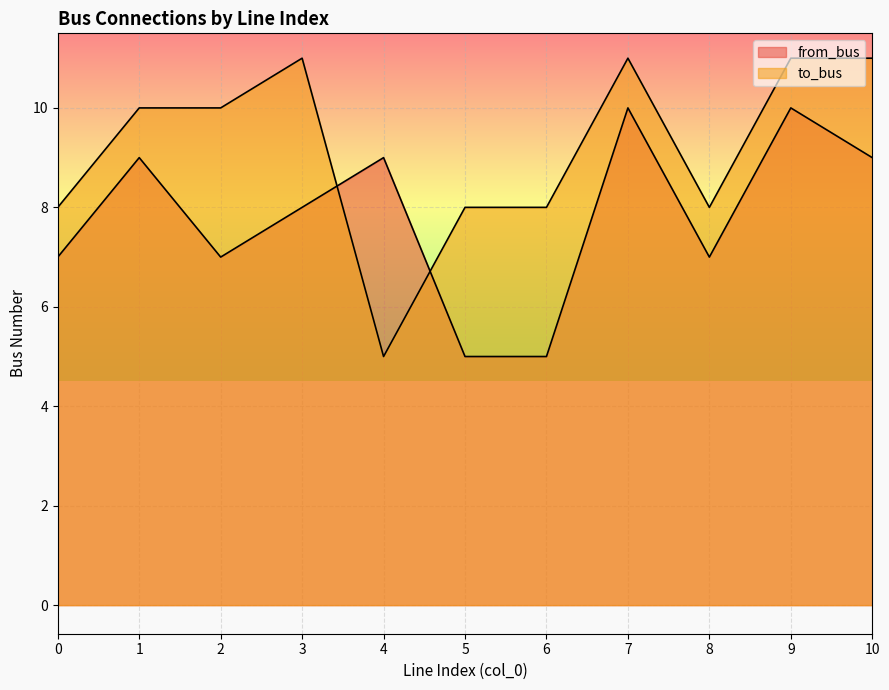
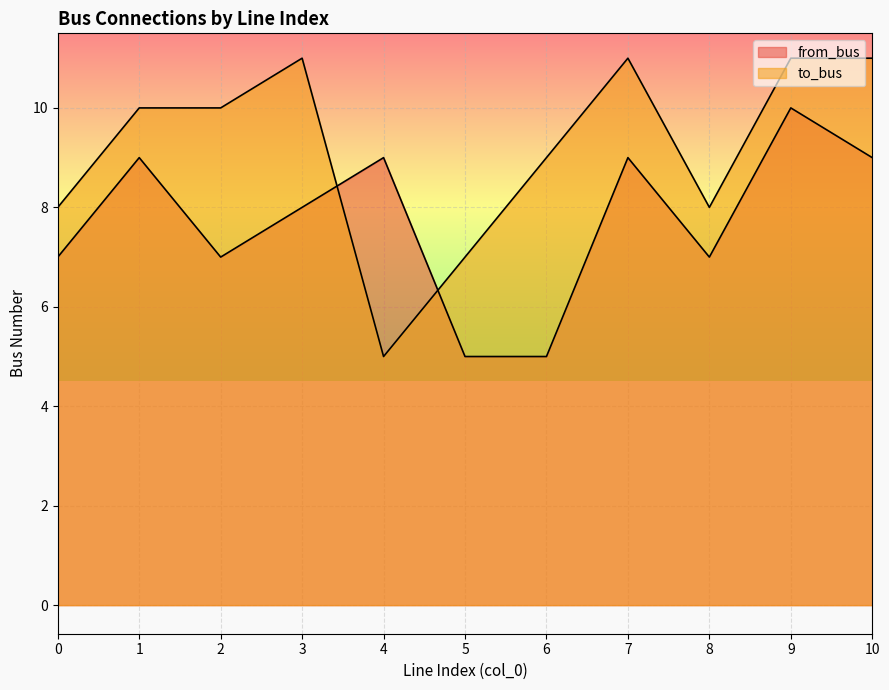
to_bus, 5: 8 -> 7
to_bus, 6: 8 -> 9
from_bus, 7: 10 -> 9
